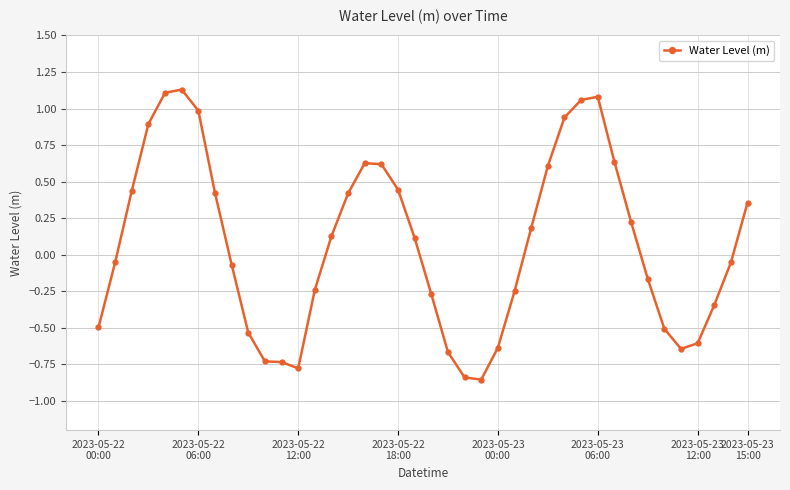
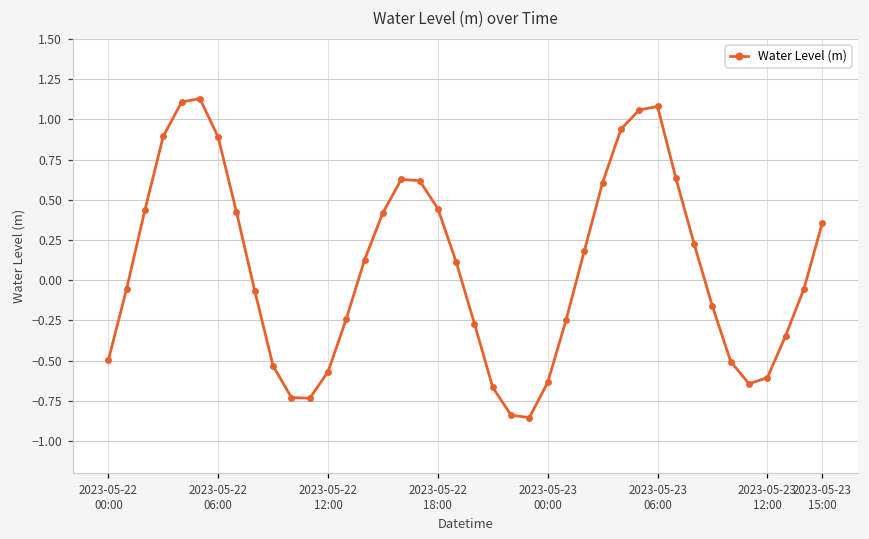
2023-05-22 06:00: 0.99 -> 0.89
2023-05-22 12:00: -0.78 -> -0.57
